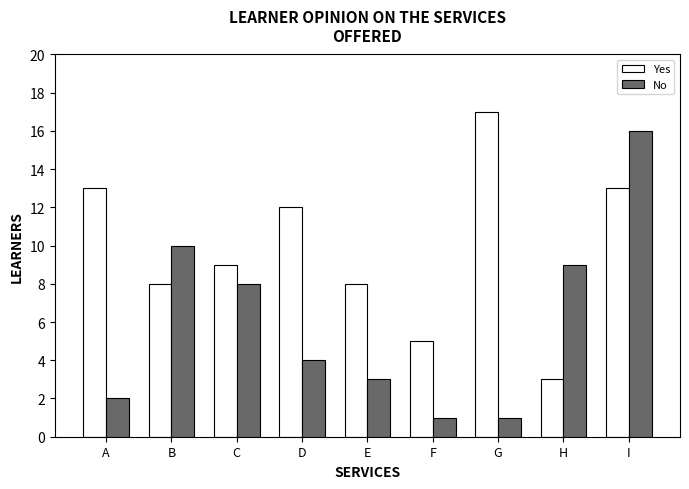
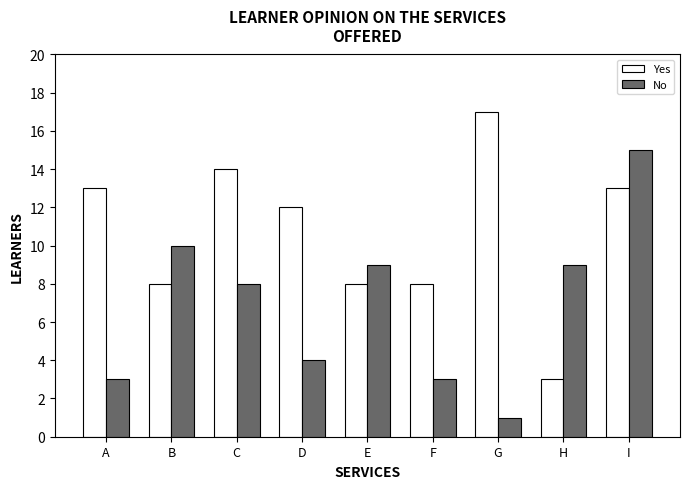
No, A: 2 -> 3
Yes, C: 9 -> 14
No, E: 3 -> 9
Yes, F: 5 -> 8
No, F: 1 -> 3
No, I: 16 -> 15
